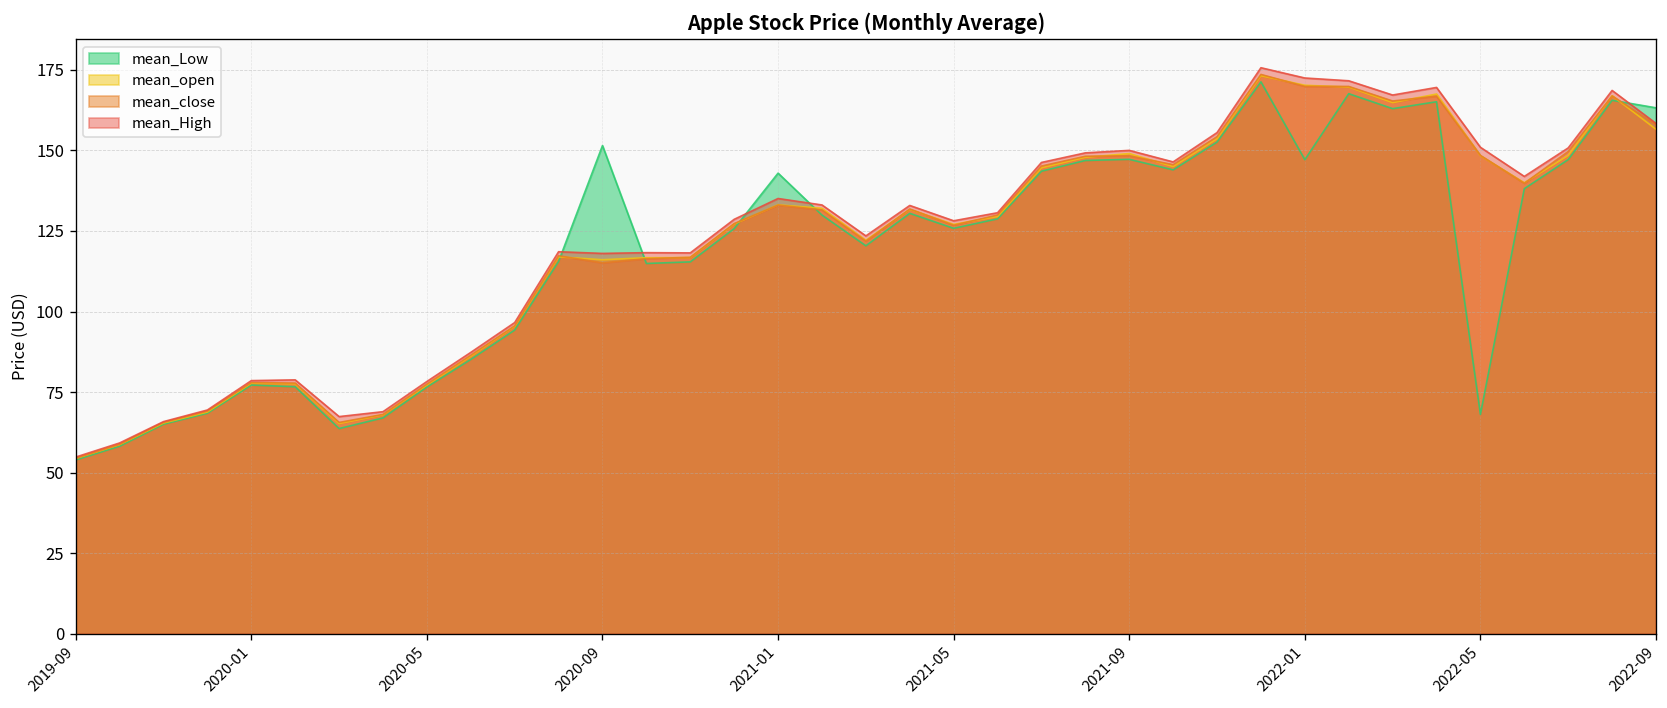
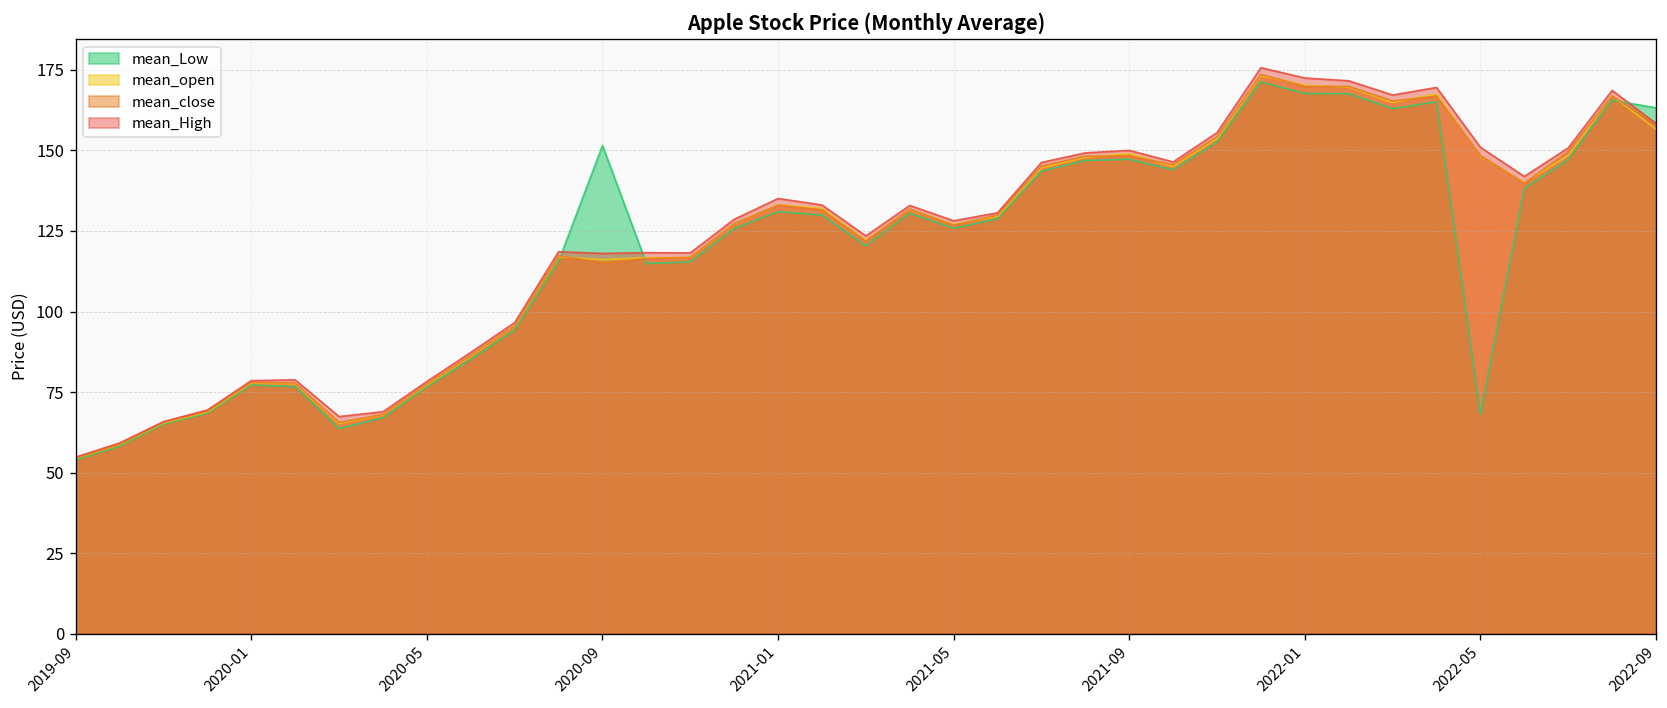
mean_Low, 2021-01: 143 -> 131
mean_Low, 2022-01: 147 -> 168
